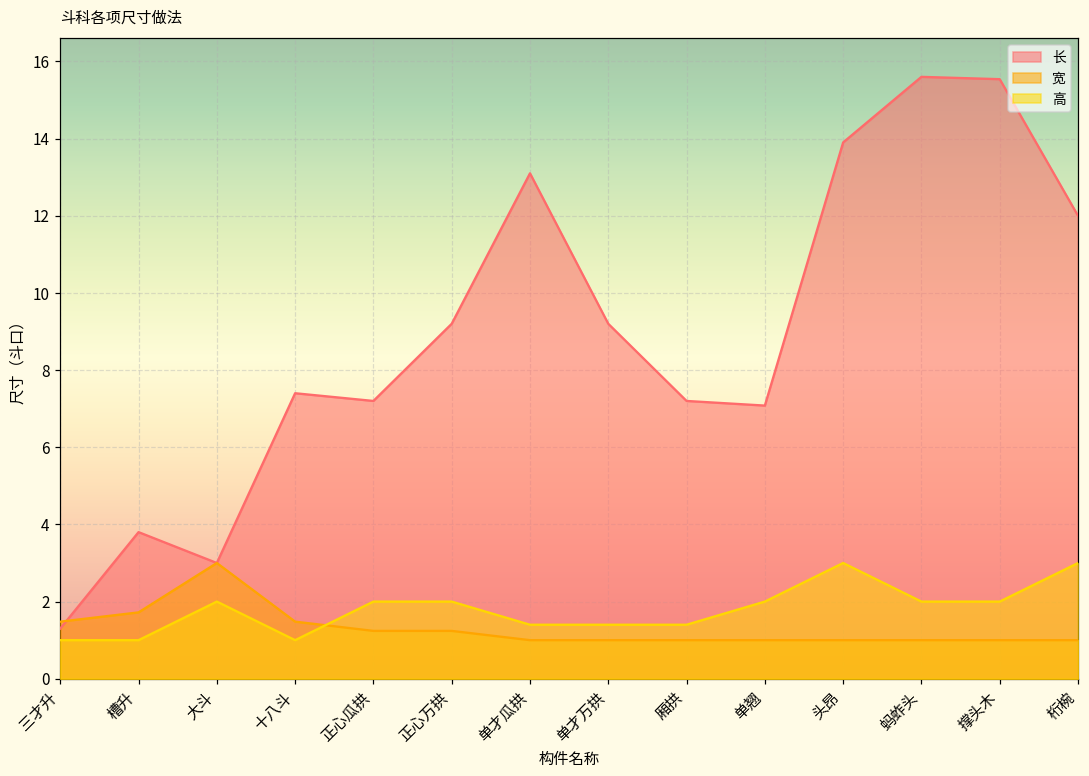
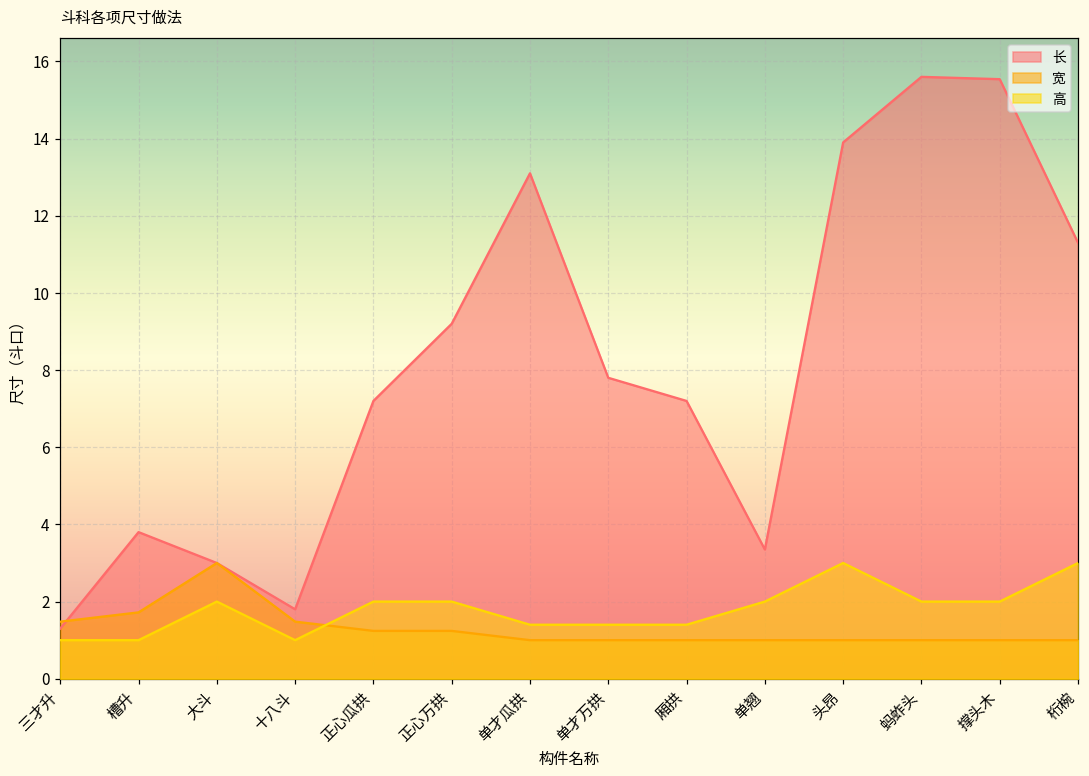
长, 十八斗: 7.4 -> 1.8
长, 单才万拱: 9.2 -> 7.8
长, 单翘: 7.1 -> 3.4
长, 桁椀: 12.0 -> 11.3
